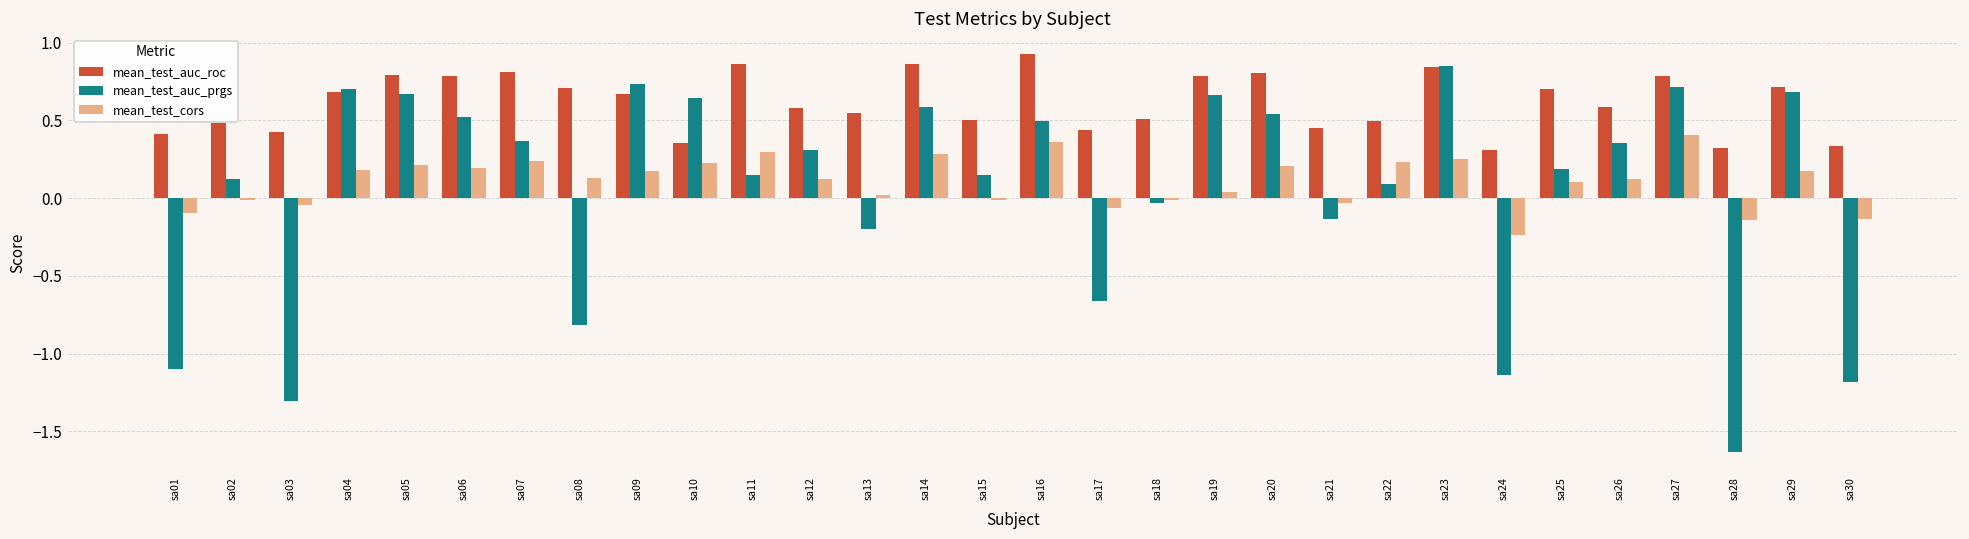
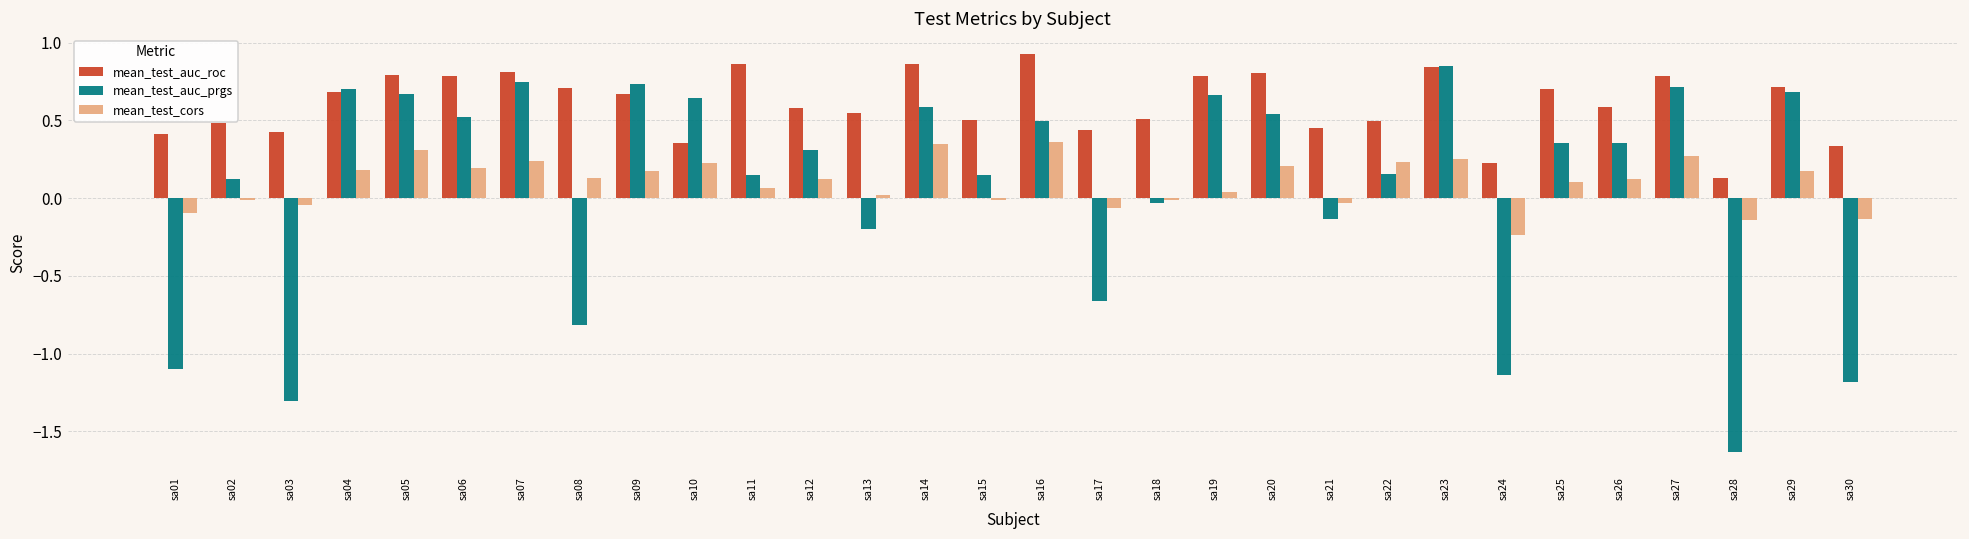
mean_test_cors, sa05: 0.21 -> 0.31
mean_test_auc_prgs, sa07: 0.37 -> 0.75
mean_test_cors, sa11: 0.30 -> 0.07
mean_test_cors, sa14: 0.28 -> 0.35
mean_test_auc_prgs, sa22: 0.09 -> 0.16
mean_test_auc_roc, sa24: 0.31 -> 0.23
mean_test_auc_prgs, sa25: 0.19 -> 0.35
mean_test_cors, sa27: 0.41 -> 0.27
mean_test_auc_roc, sa28: 0.32 -> 0.13
